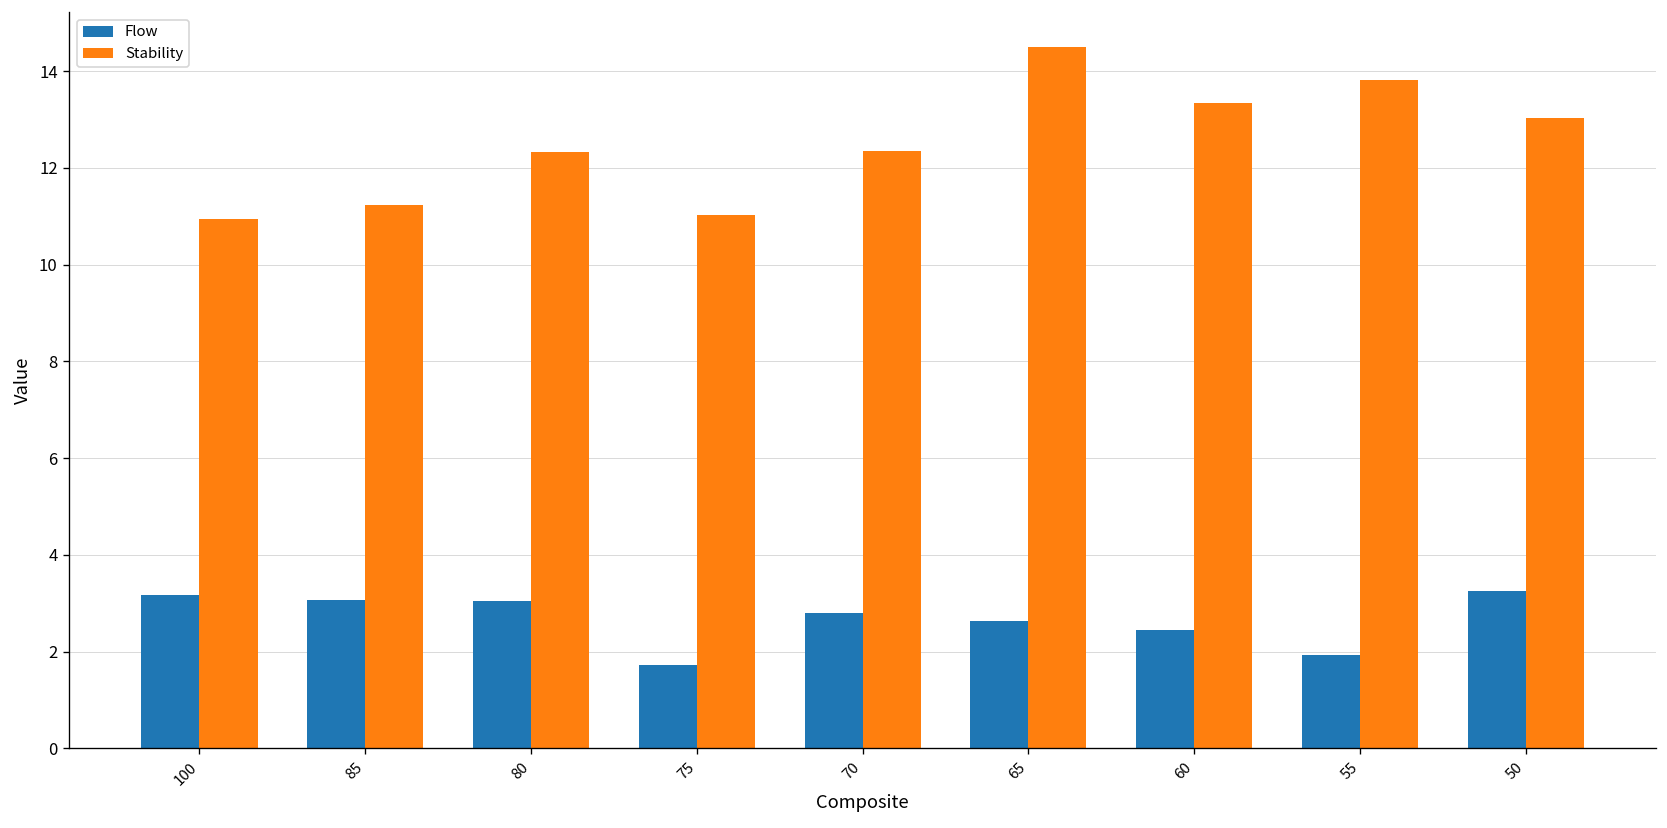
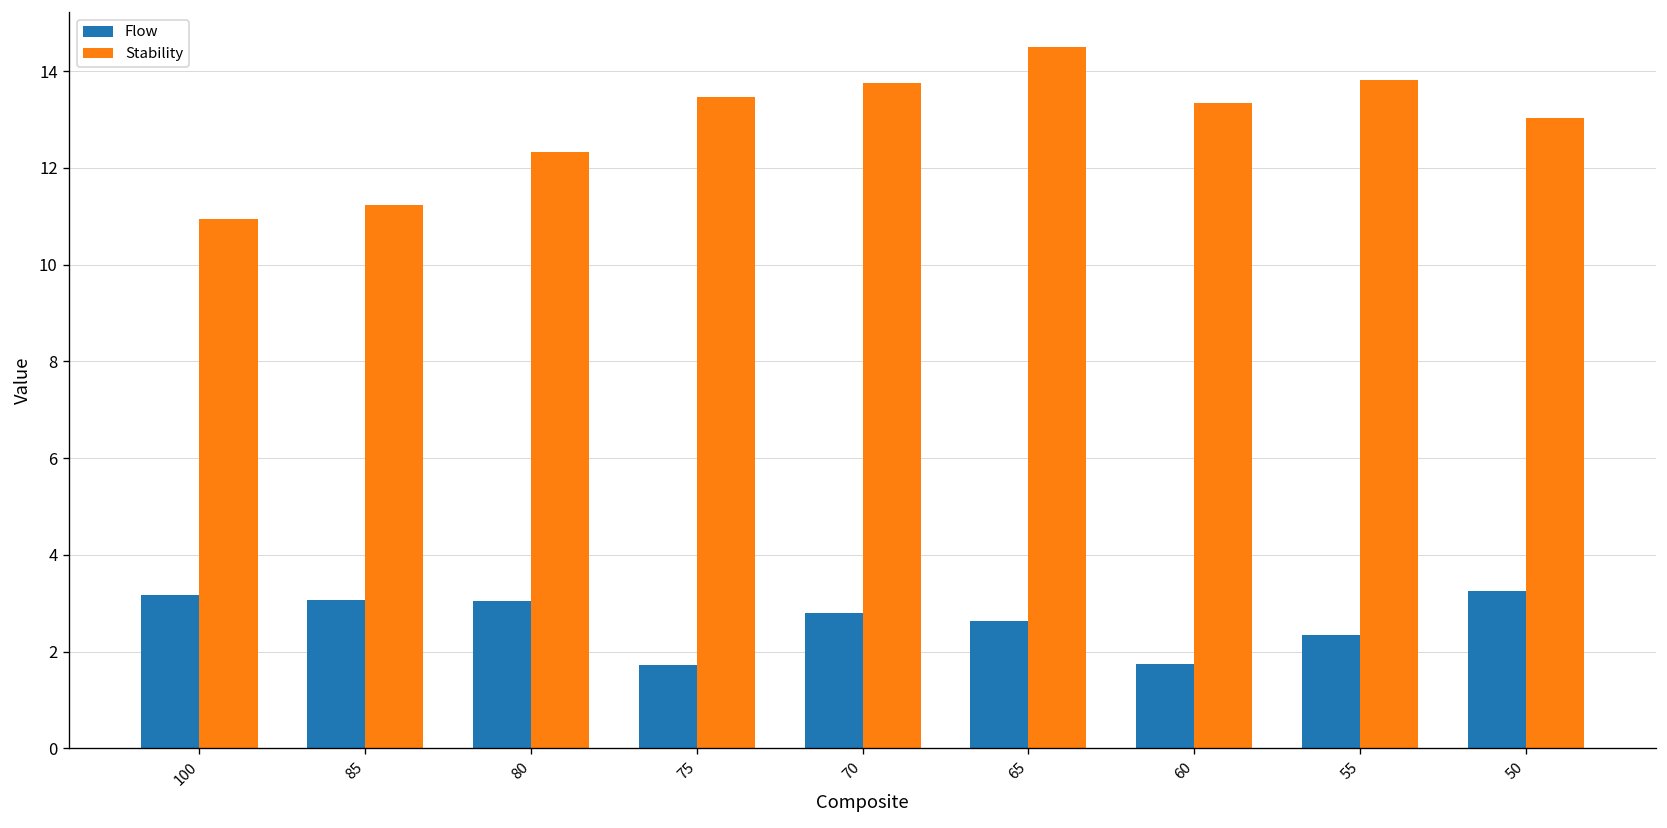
Stability, 75: 11.0 -> 13.5
Stability, 70: 12.4 -> 13.8
Flow, 60: 2.4 -> 1.7
Flow, 55: 1.9 -> 2.4
